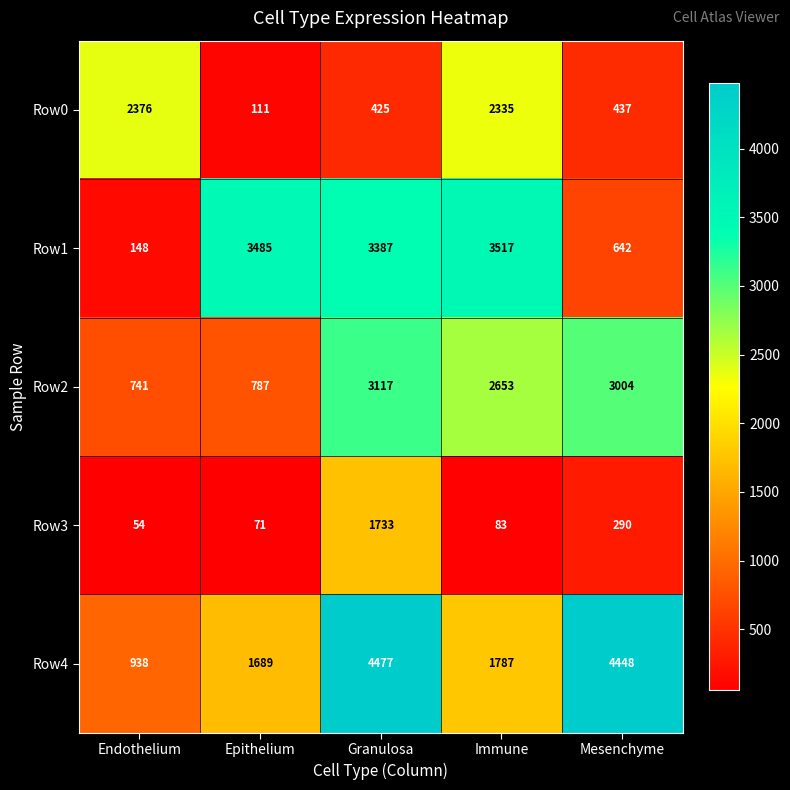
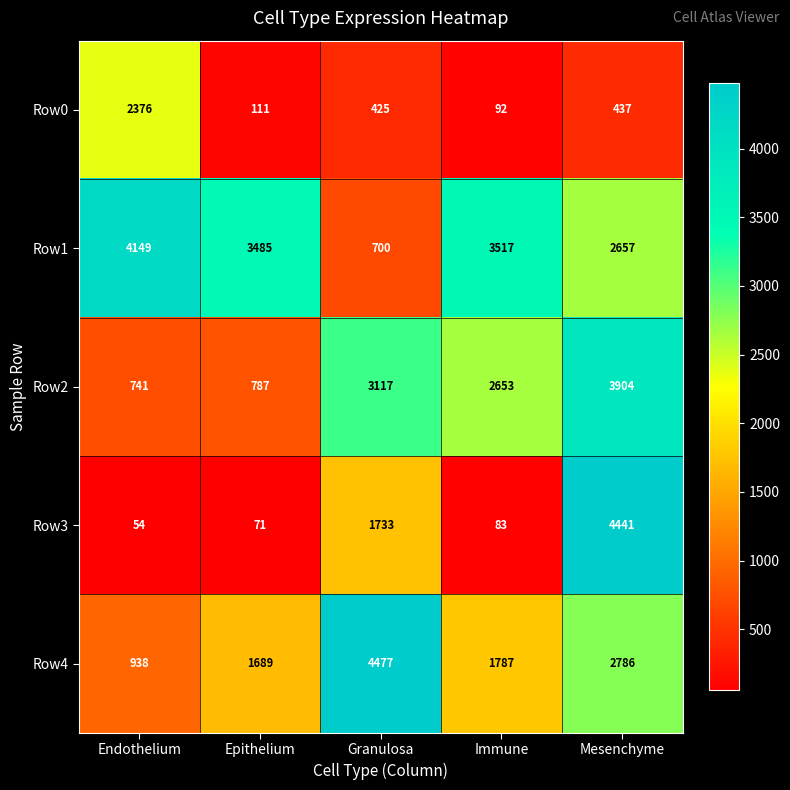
Row0, Immune: 2335 -> 92
Row1, Endothelium: 148 -> 4149
Row1, Granulosa: 3387 -> 700
Row1, Mesenchyme: 642 -> 2657
Row2, Mesenchyme: 3004 -> 3904
Row3, Mesenchyme: 290 -> 4441
Row4, Mesenchyme: 4448 -> 2786
